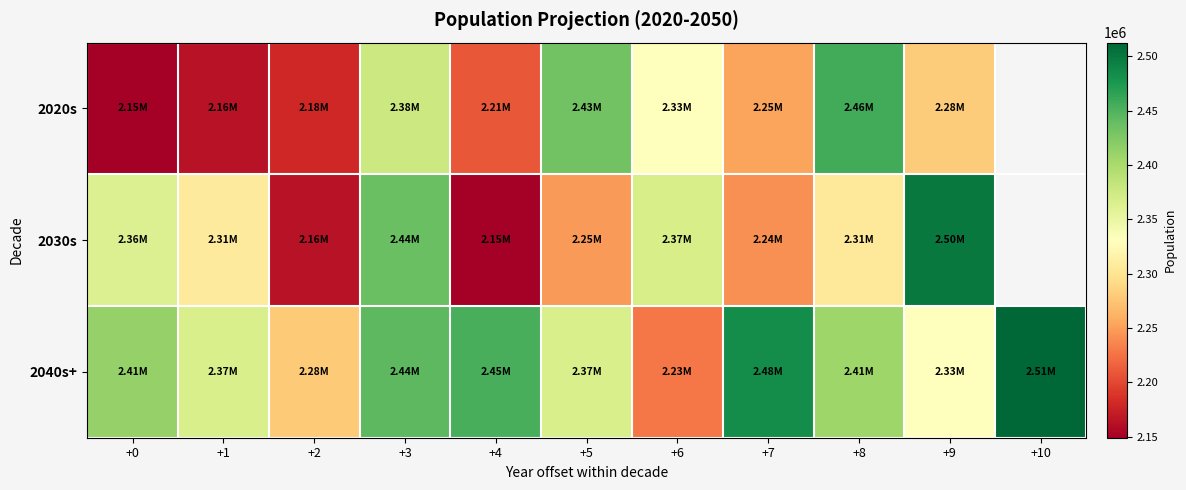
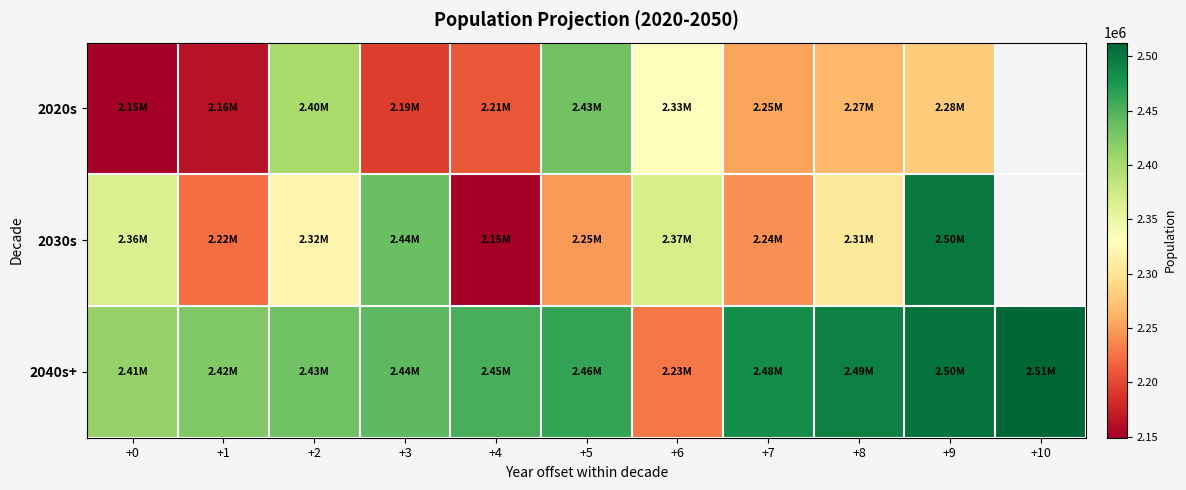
2020s, +2: 2.18M -> 2.40M
2020s, +3: 2.38M -> 2.19M
2020s, +8: 2.46M -> 2.27M
2030s, +1: 2.31M -> 2.22M
2030s, +2: 2.16M -> 2.32M
2040s+, +1: 2.37M -> 2.42M
2040s+, +2: 2.28M -> 2.43M
2040s+, +5: 2.37M -> 2.46M
2040s+, +8: 2.41M -> 2.49M
2040s+, +9: 2.33M -> 2.50M
